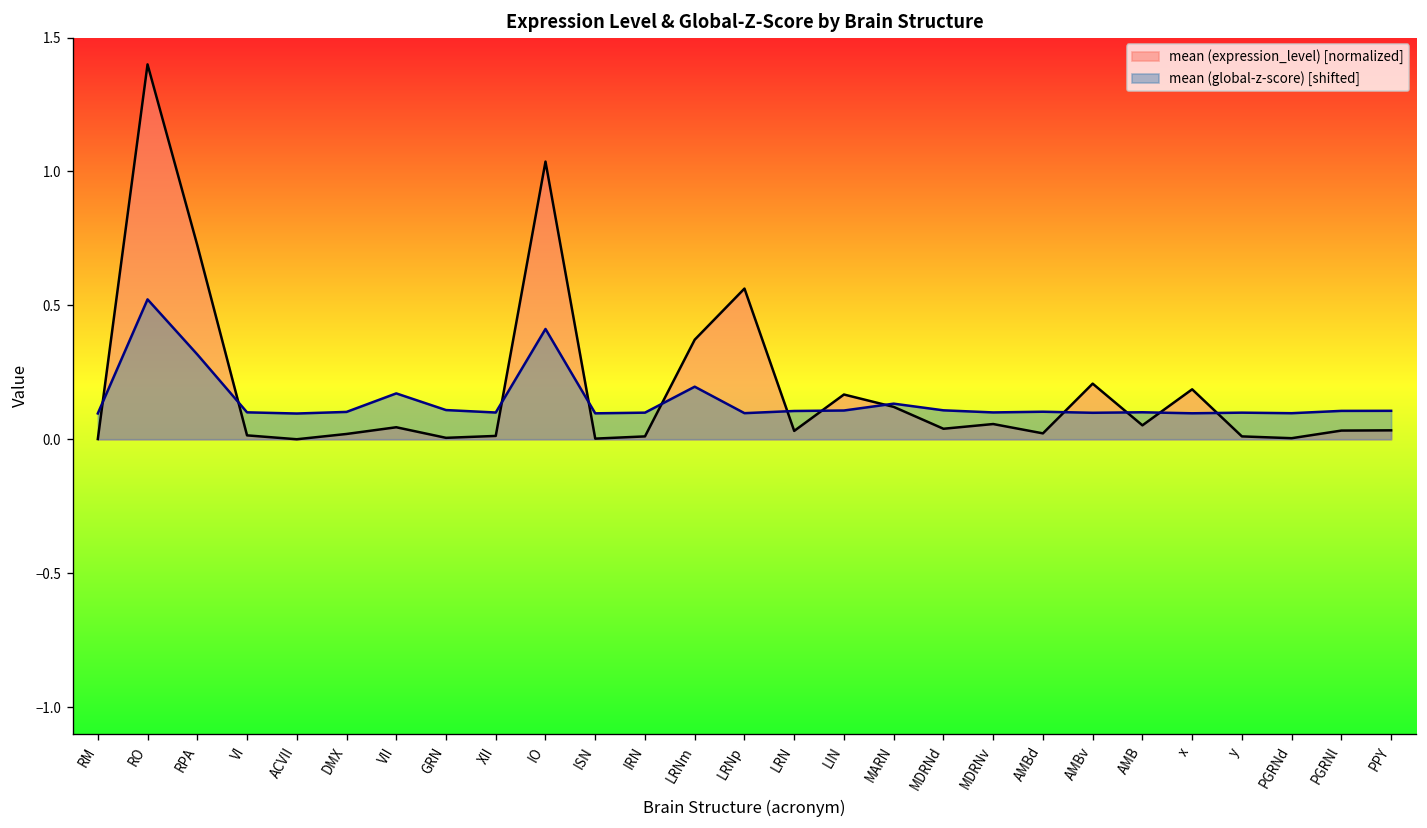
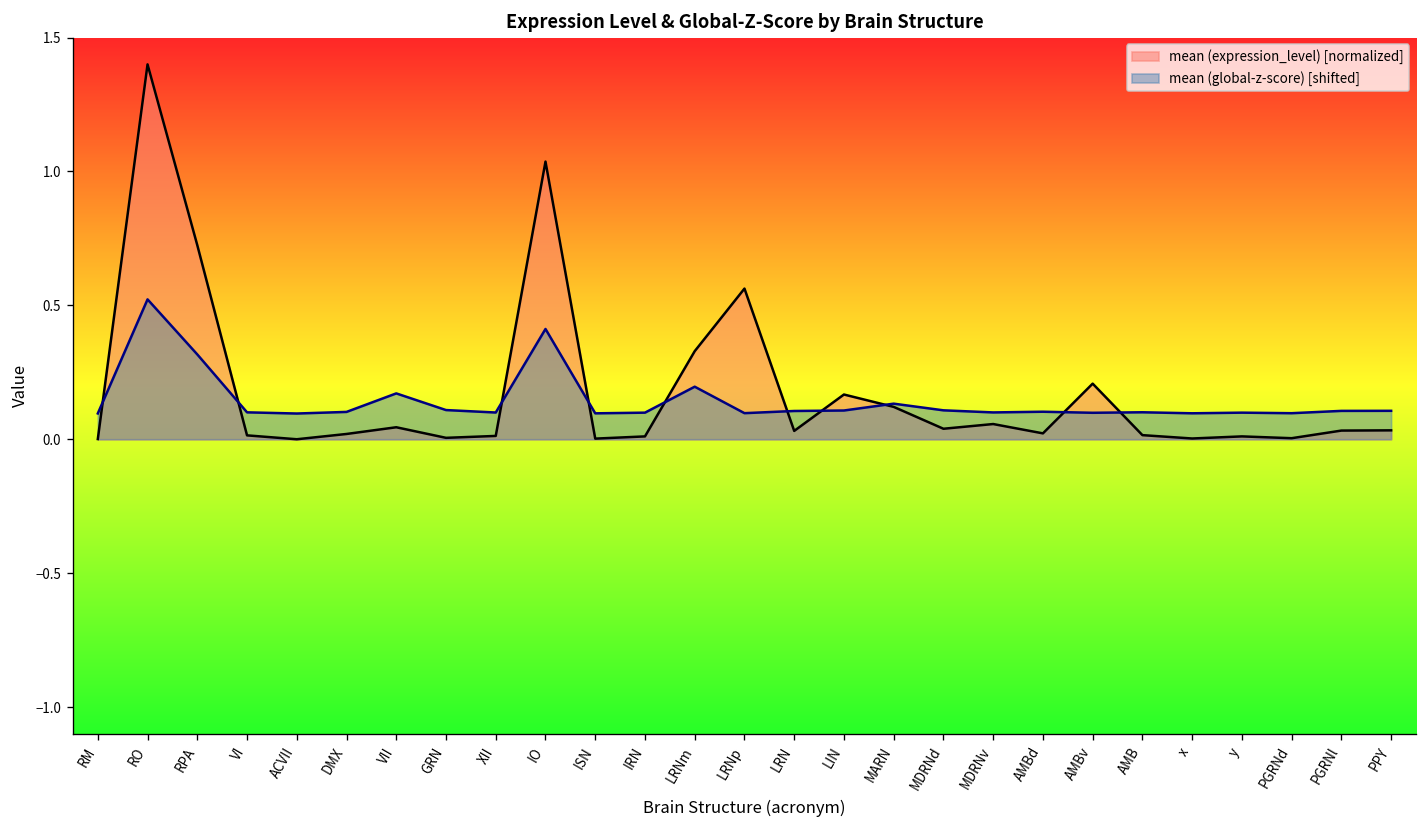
mean (expression_level) [normalized], LRNm: 0.37 -> 0.33
mean (expression_level) [normalized], AMB: 0.05 -> 0.02
mean (expression_level) [normalized], x: 0.19 -> 0.00
